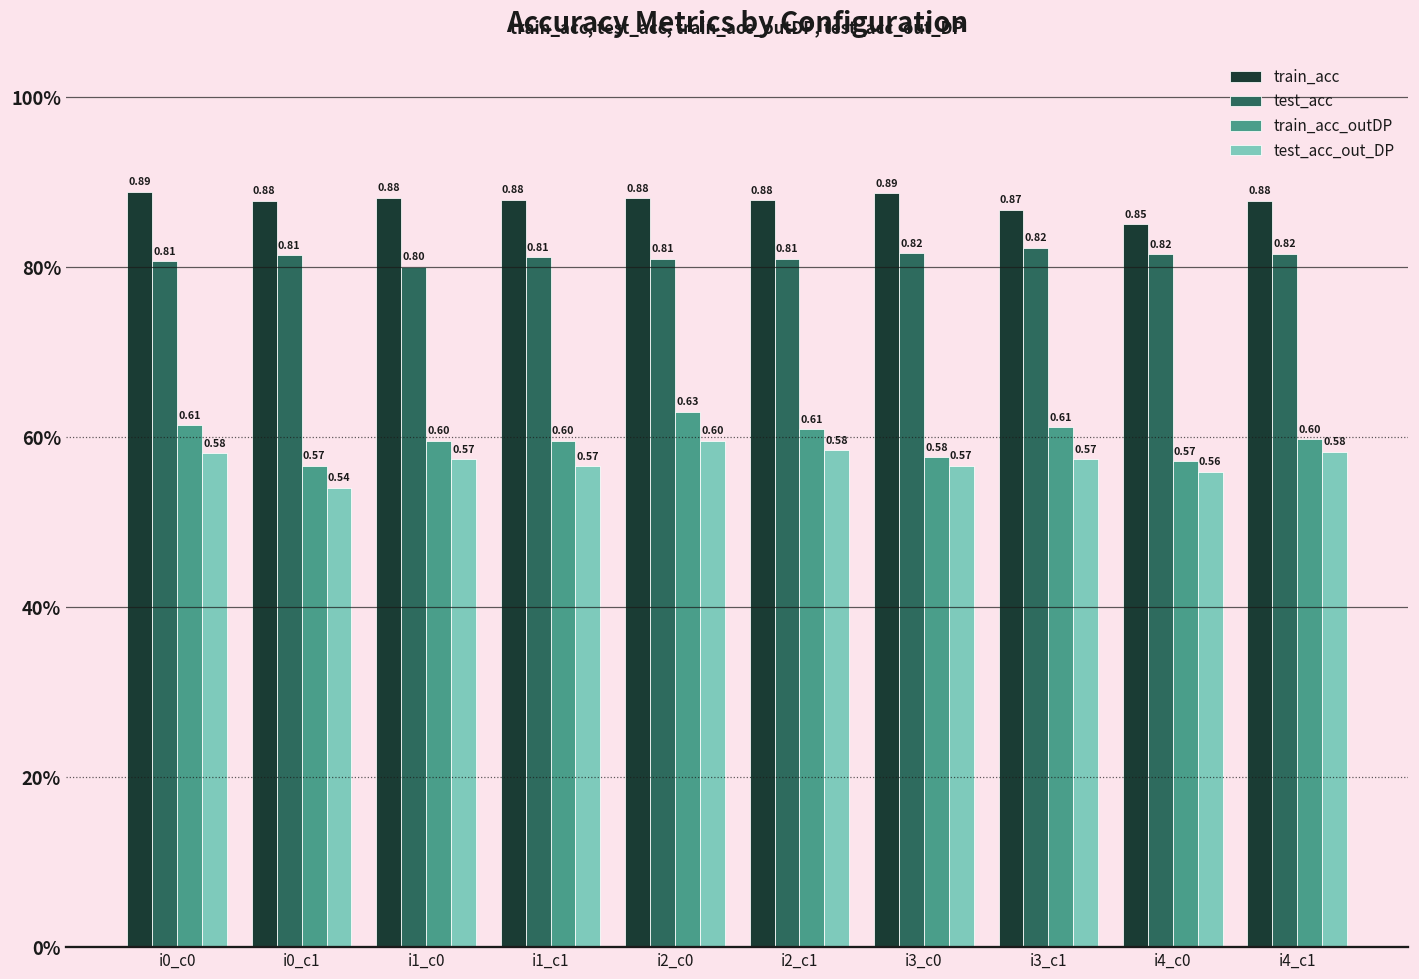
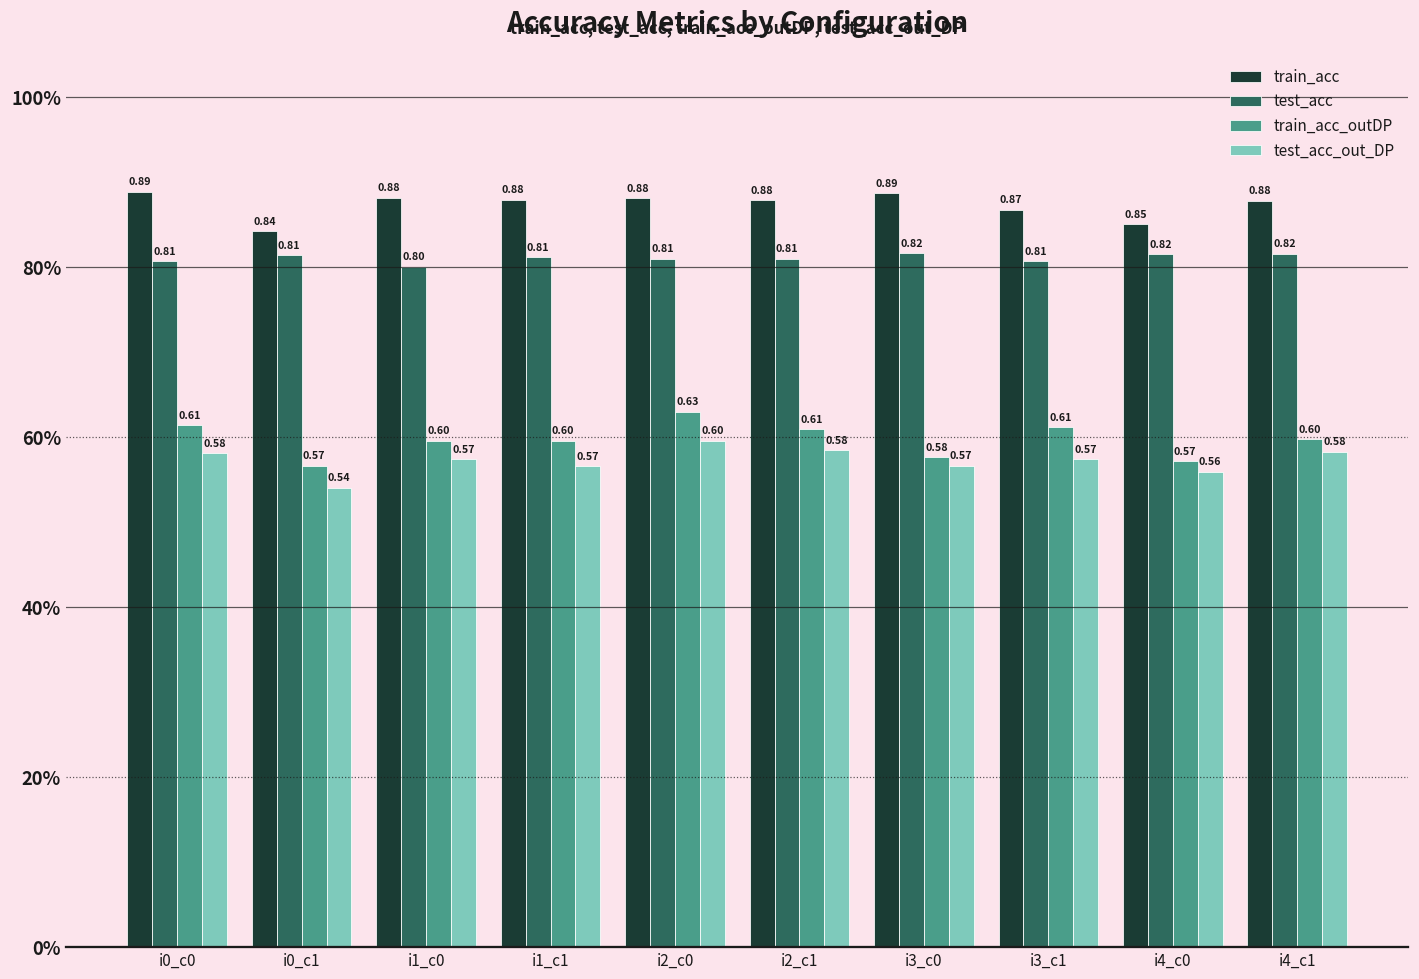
train_acc, i0_c1: 0.88 -> 0.84
test_acc, i3_c1: 0.82 -> 0.81
